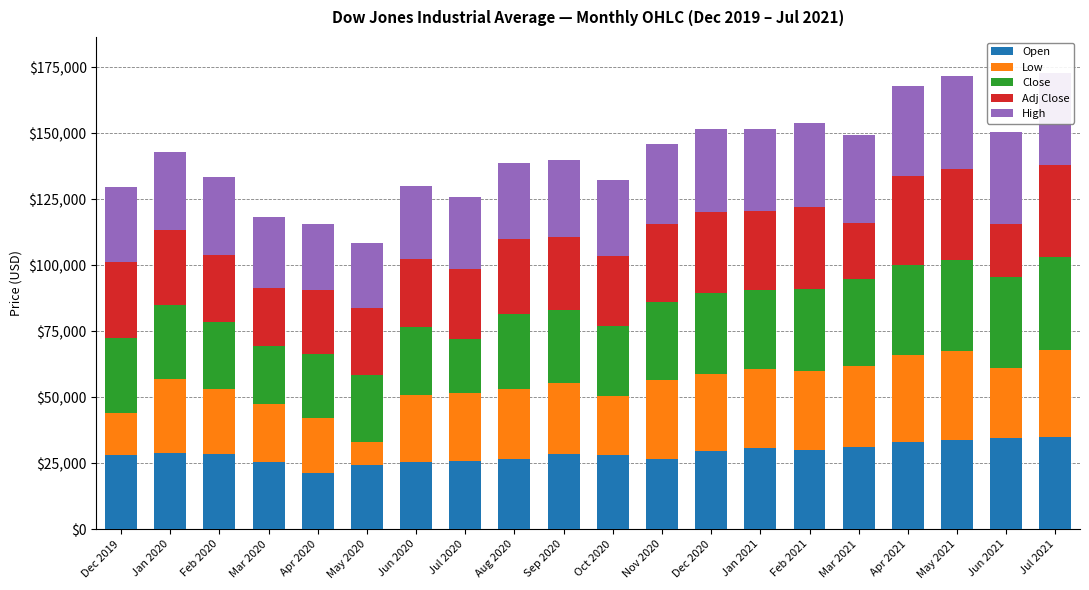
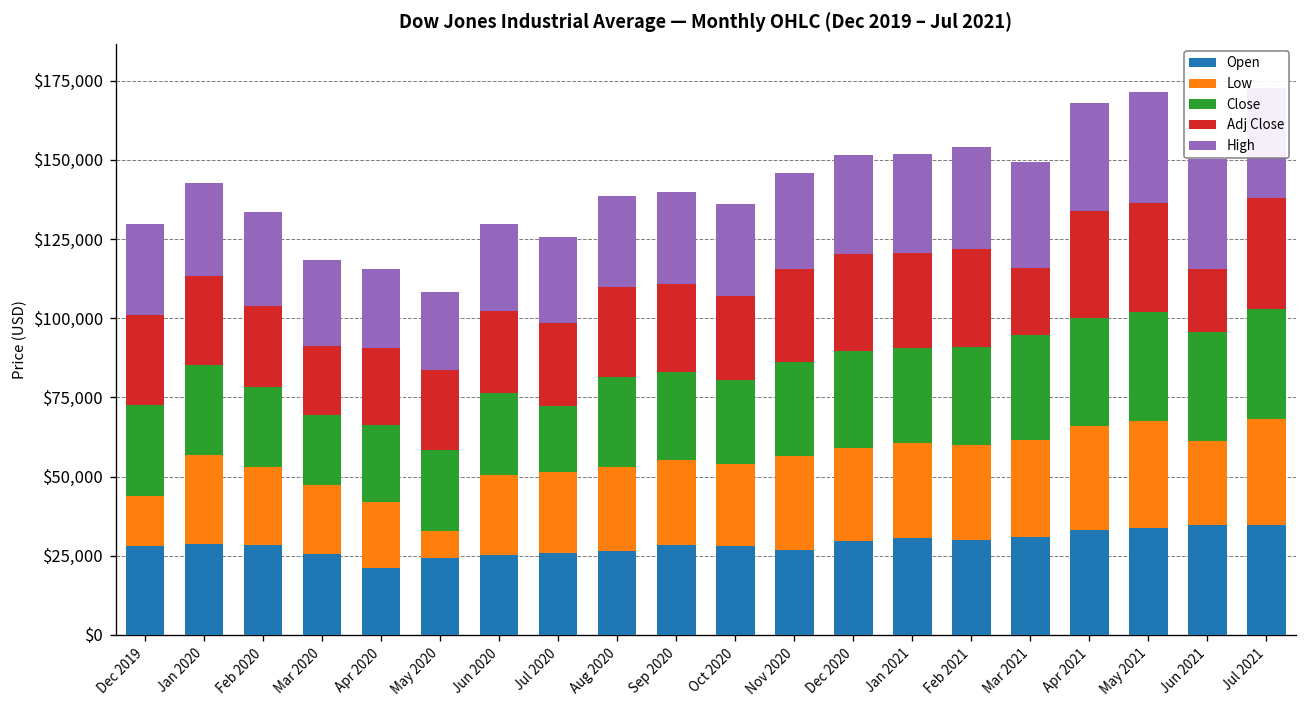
Low, Oct 2020: $22,000 -> $26,000
